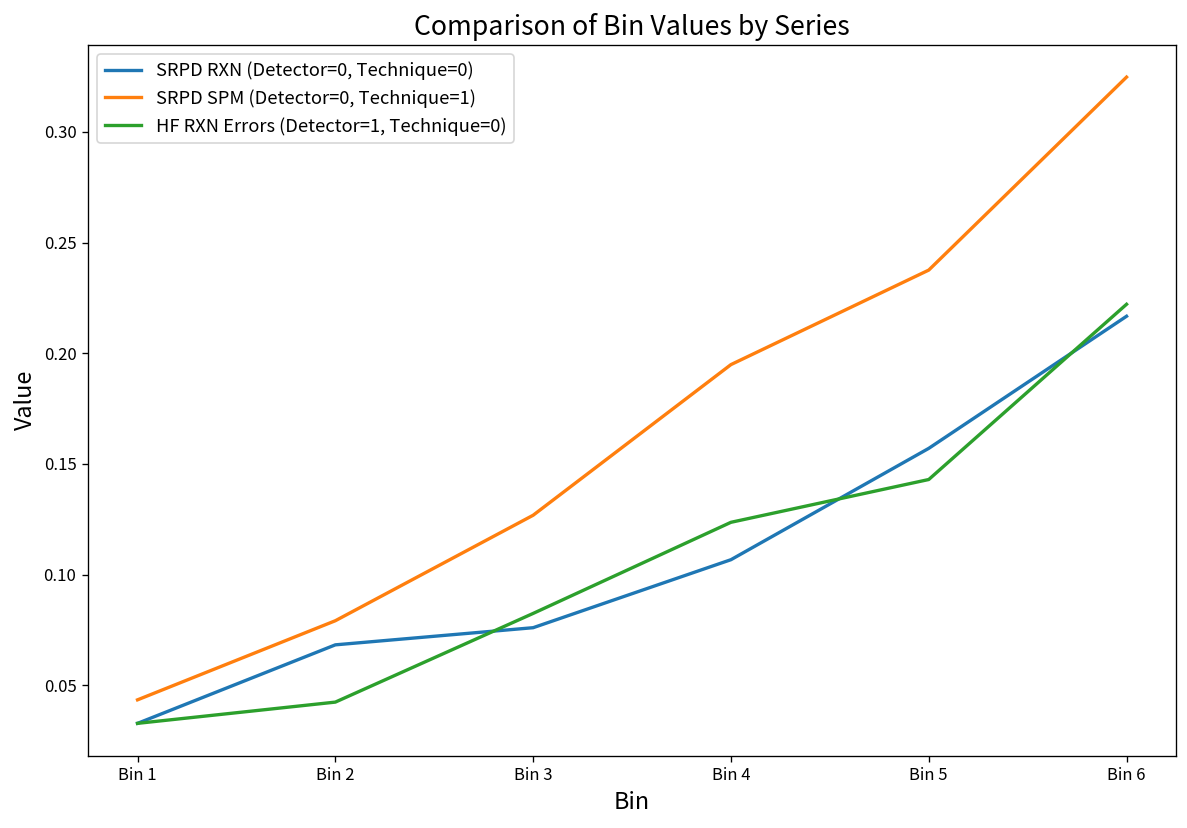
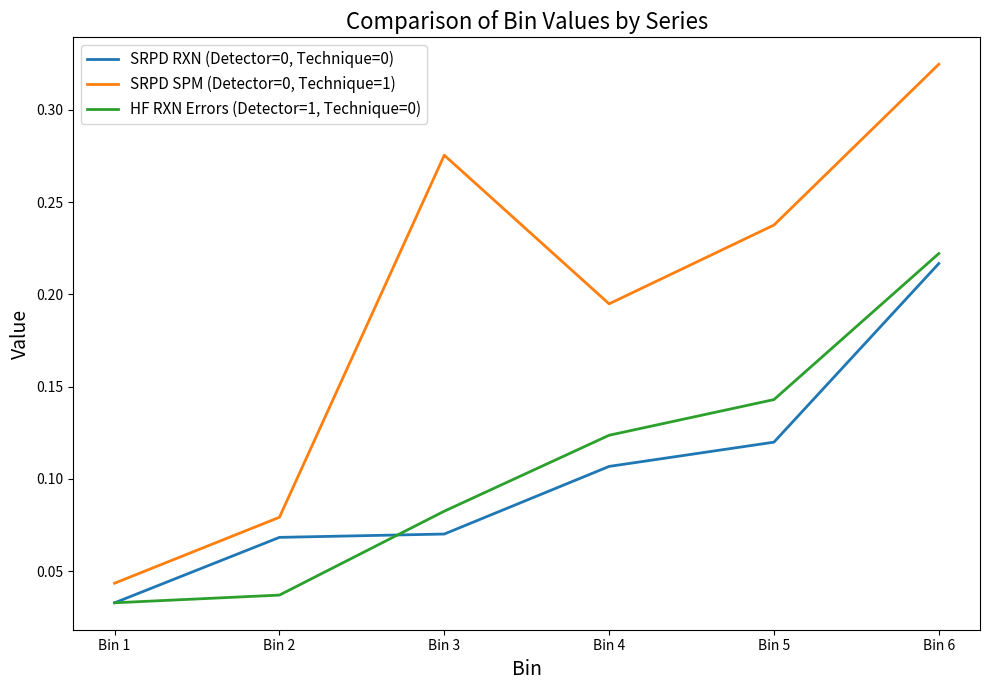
HF RXN Errors (Detector=1, Technique=0), Bin 2: 0.042 -> 0.037
SRPD RXN (Detector=0, Technique=0), Bin 3: 0.076 -> 0.070
SRPD SPM (Detector=0, Technique=1), Bin 3: 0.127 -> 0.275
SRPD RXN (Detector=0, Technique=0), Bin 5: 0.157 -> 0.120
